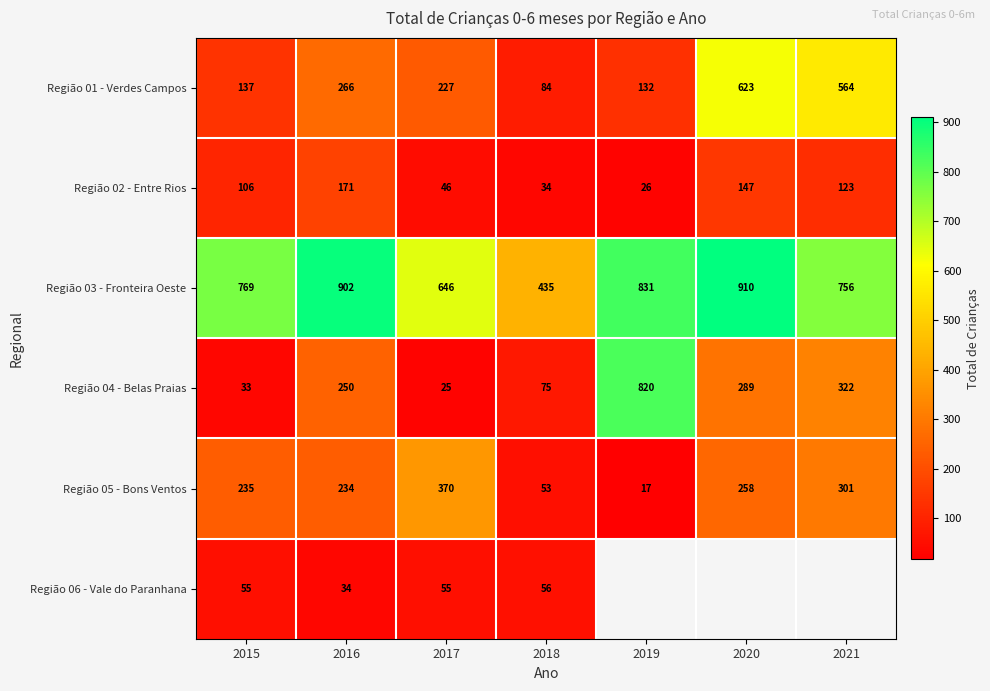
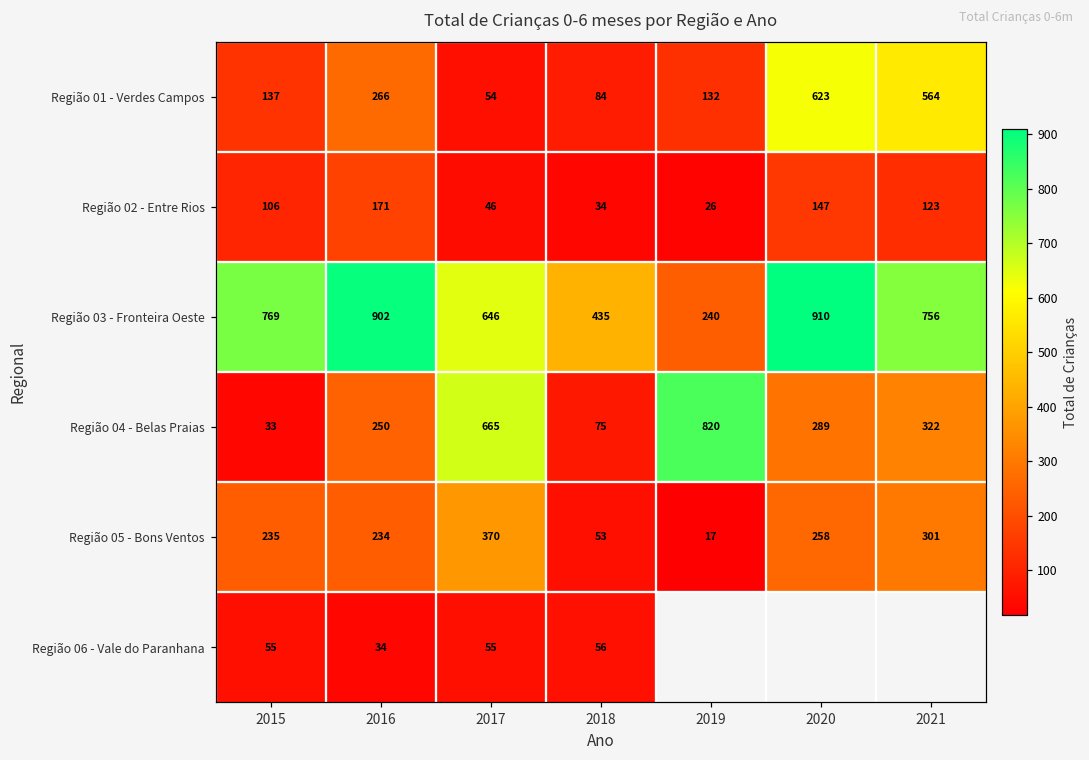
Região 01 - Verdes Campos, 2017: 227 -> 54
Região 03 - Fronteira Oeste, 2019: 831 -> 240
Região 04 - Belas Praias, 2017: 25 -> 665
